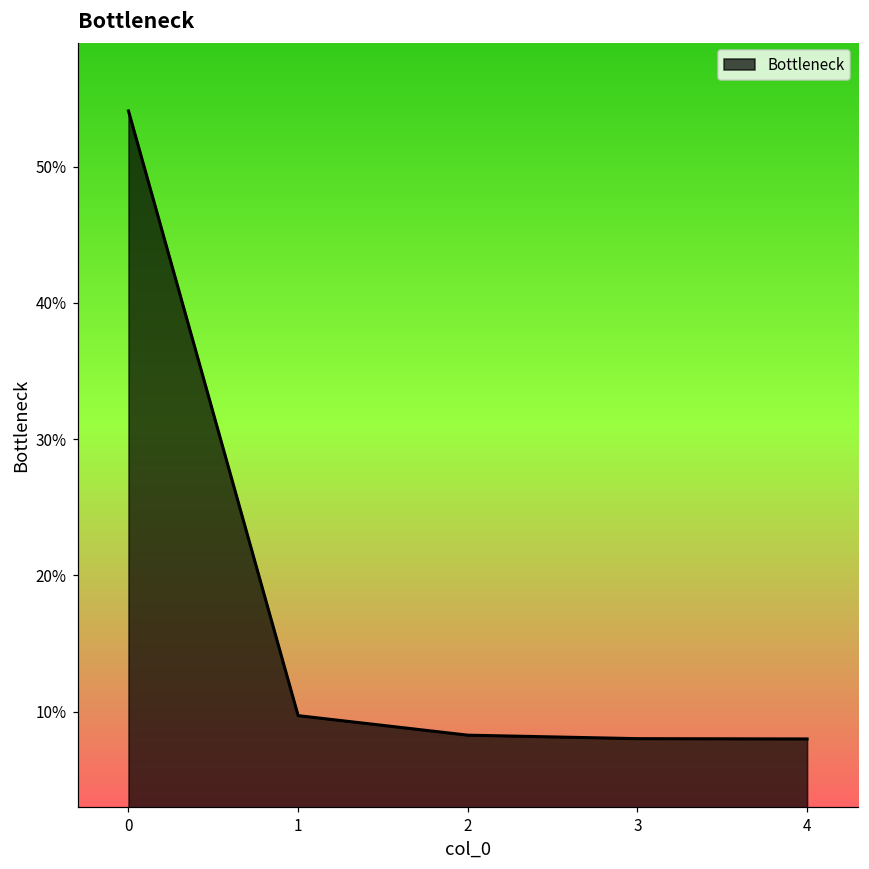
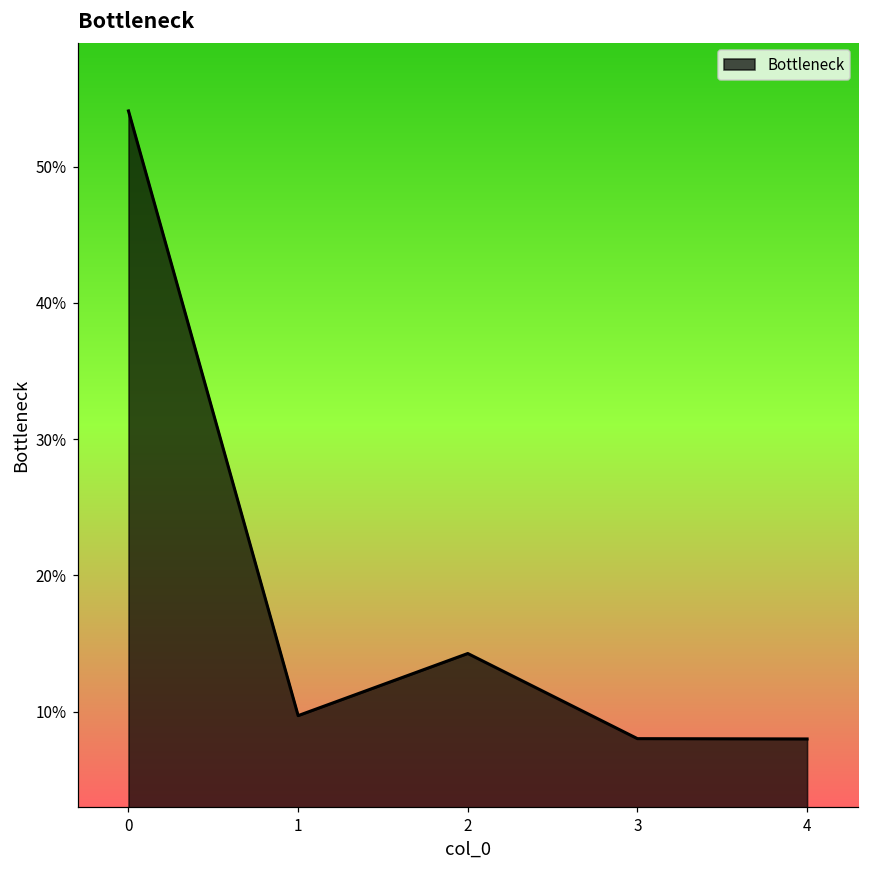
2: 8.3% -> 14.3%
